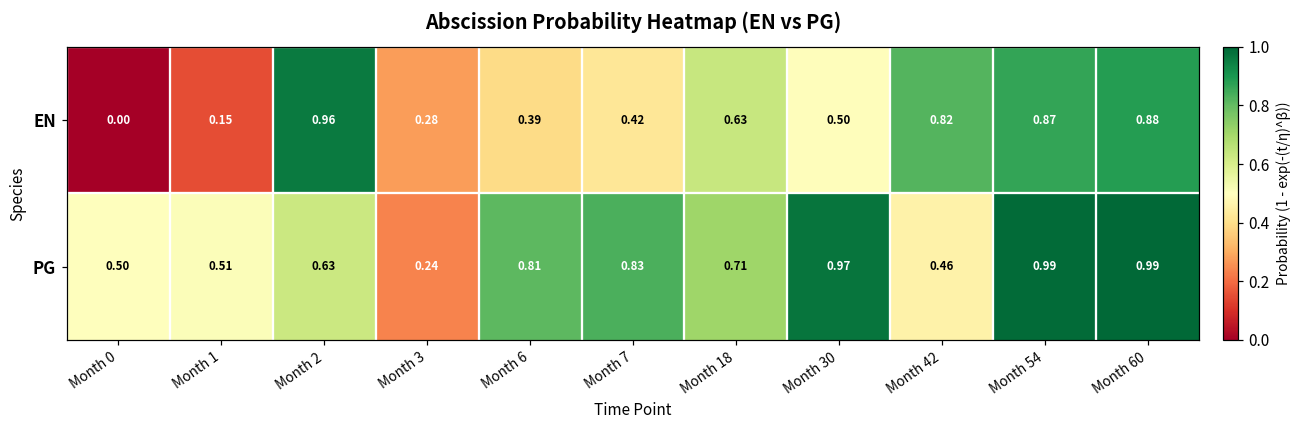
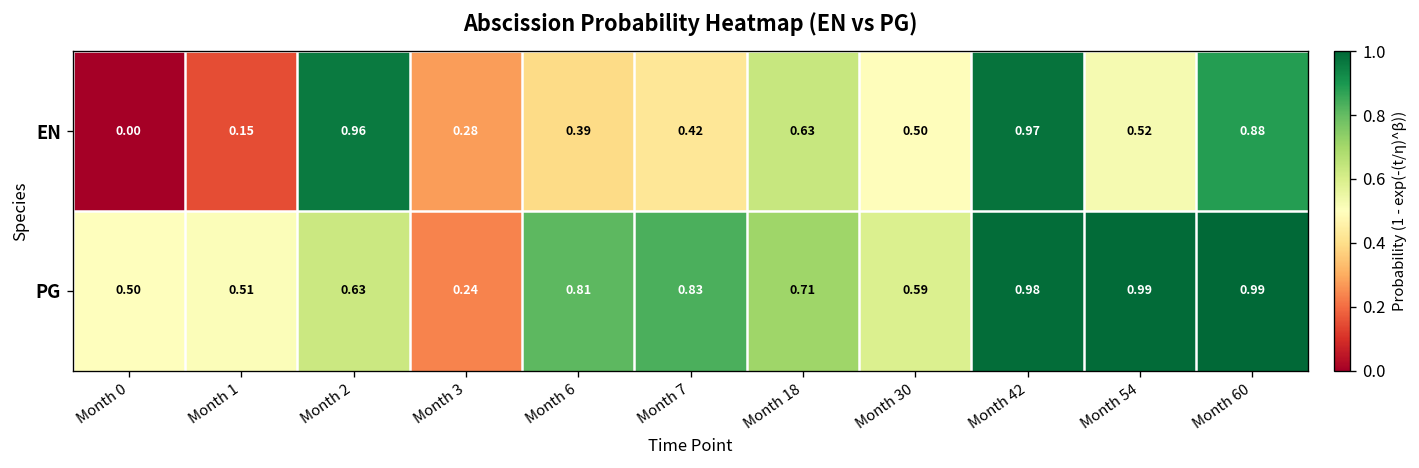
EN, Month 42: 0.82 -> 0.97
EN, Month 54: 0.87 -> 0.52
PG, Month 30: 0.97 -> 0.59
PG, Month 42: 0.46 -> 0.98
